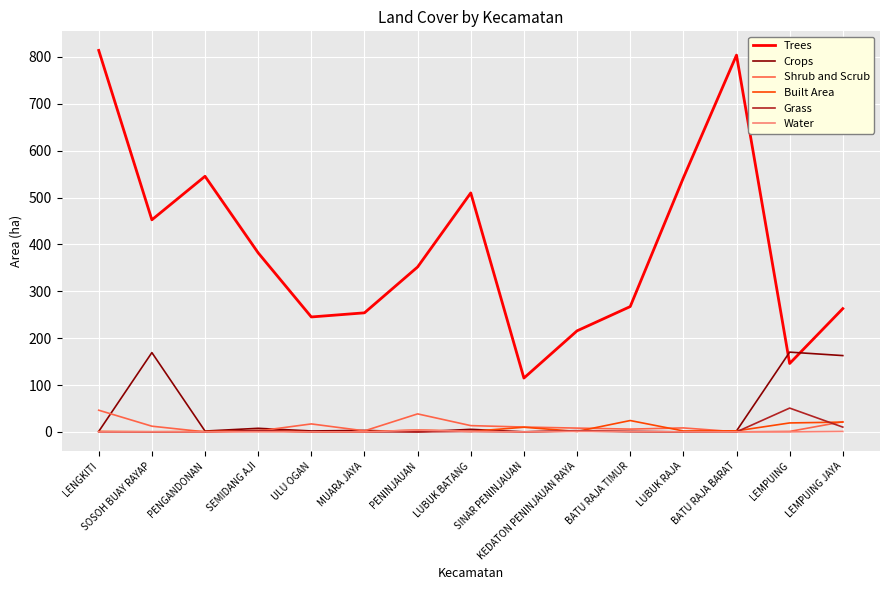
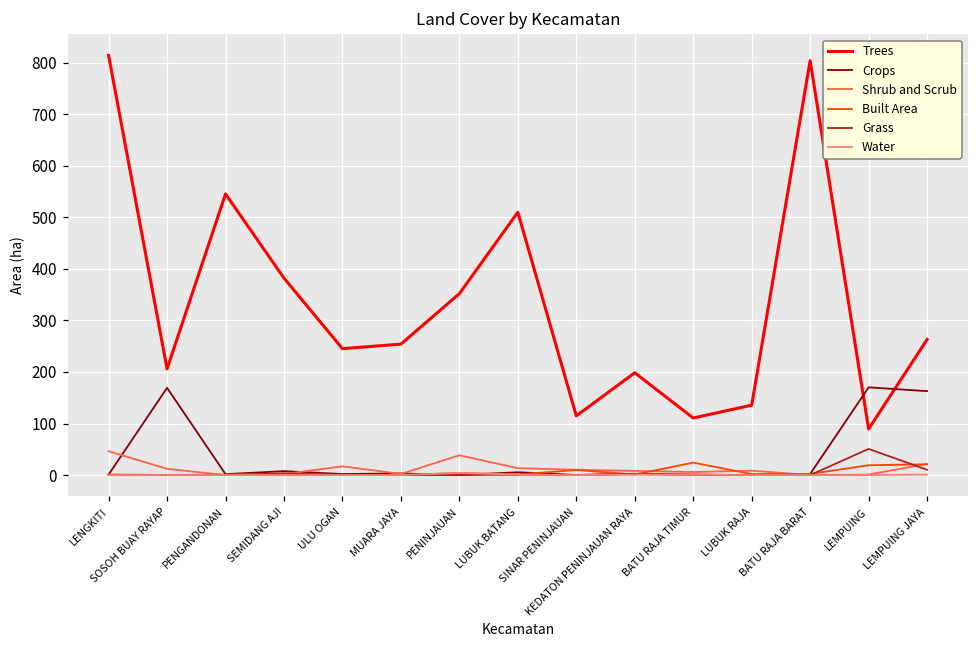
Trees, SOSOH BUAY RAYAP: 450 -> 210
Trees, KEDATON PENINJAUAN RAYA: 220 -> 200
Trees, BATU RAJA TIMUR: 270 -> 110
Trees, LUBUK RAJA: 540 -> 140
Trees, LEMPUING: 150 -> 90
